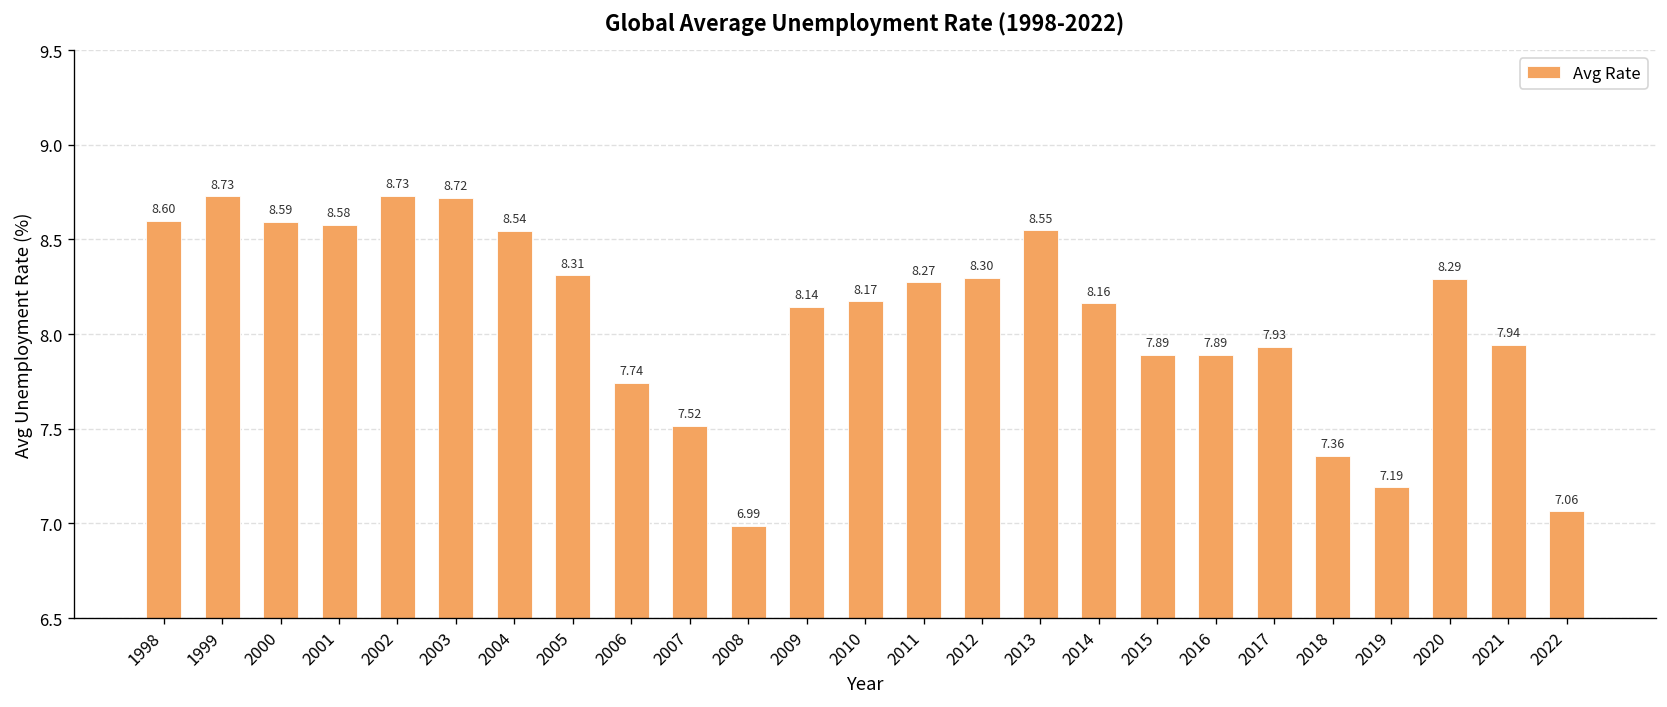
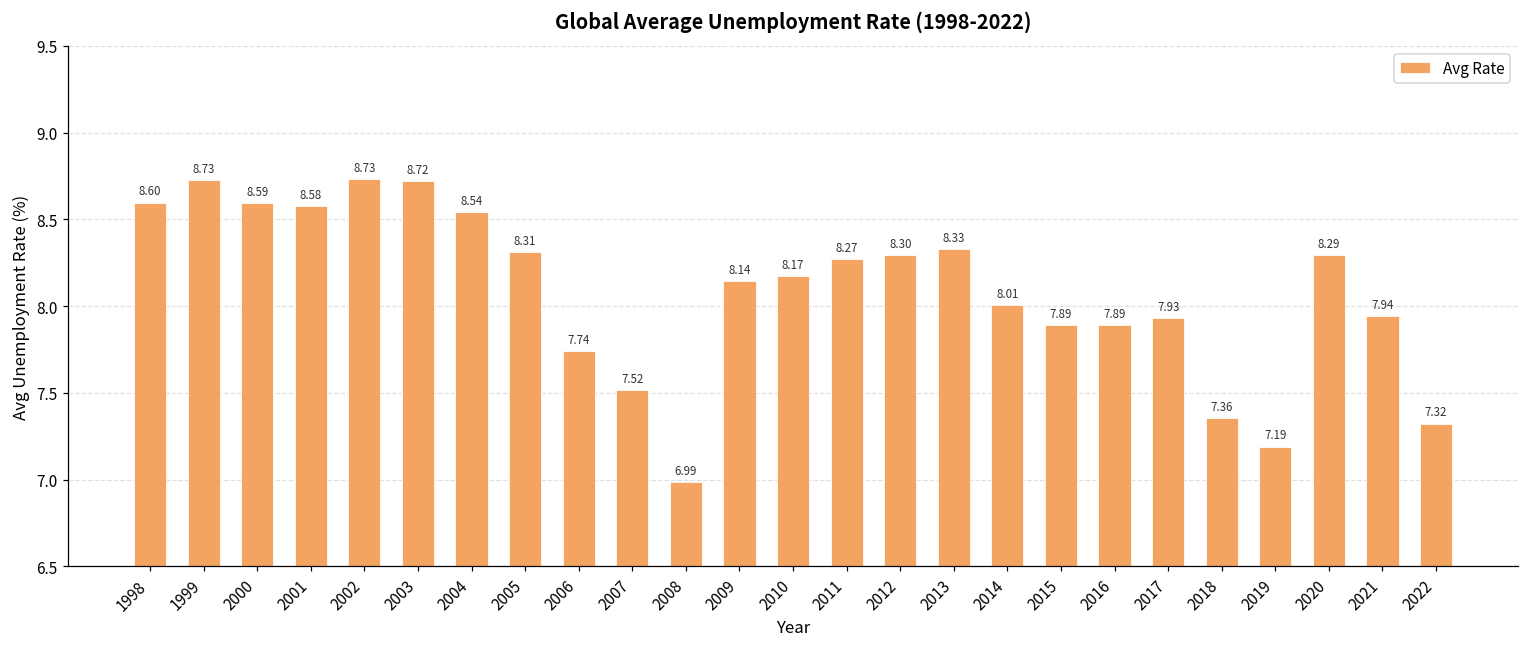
2013: 8.55 -> 8.33
2014: 8.16 -> 8.01
2022: 7.06 -> 7.32
